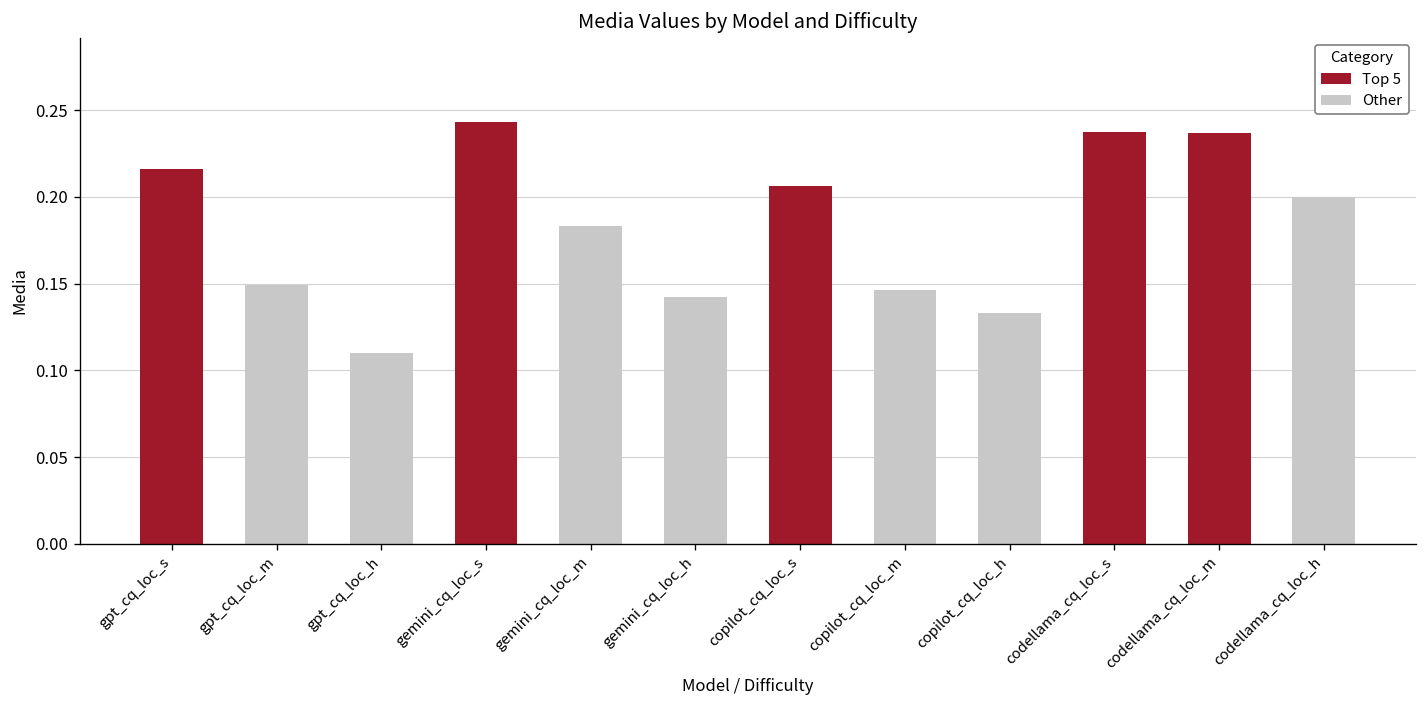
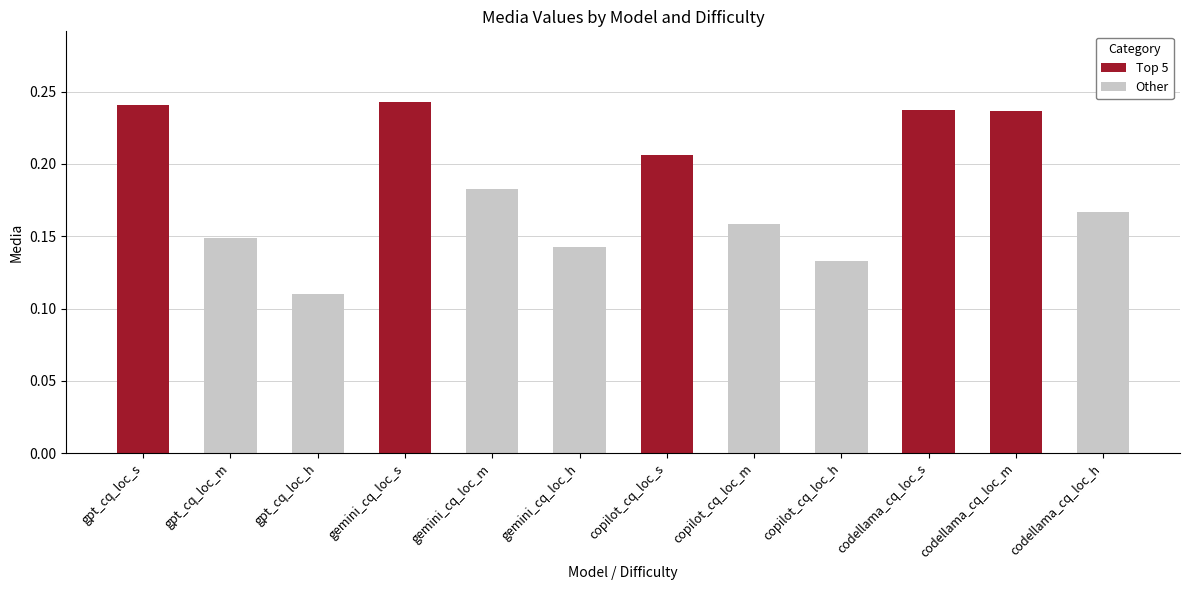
Top 5, gpt_cq_loc_s: 0.216 -> 0.241
Other, copilot_cq_loc_m: 0.146 -> 0.159
Other, codellama_cq_loc_h: 0.200 -> 0.167
